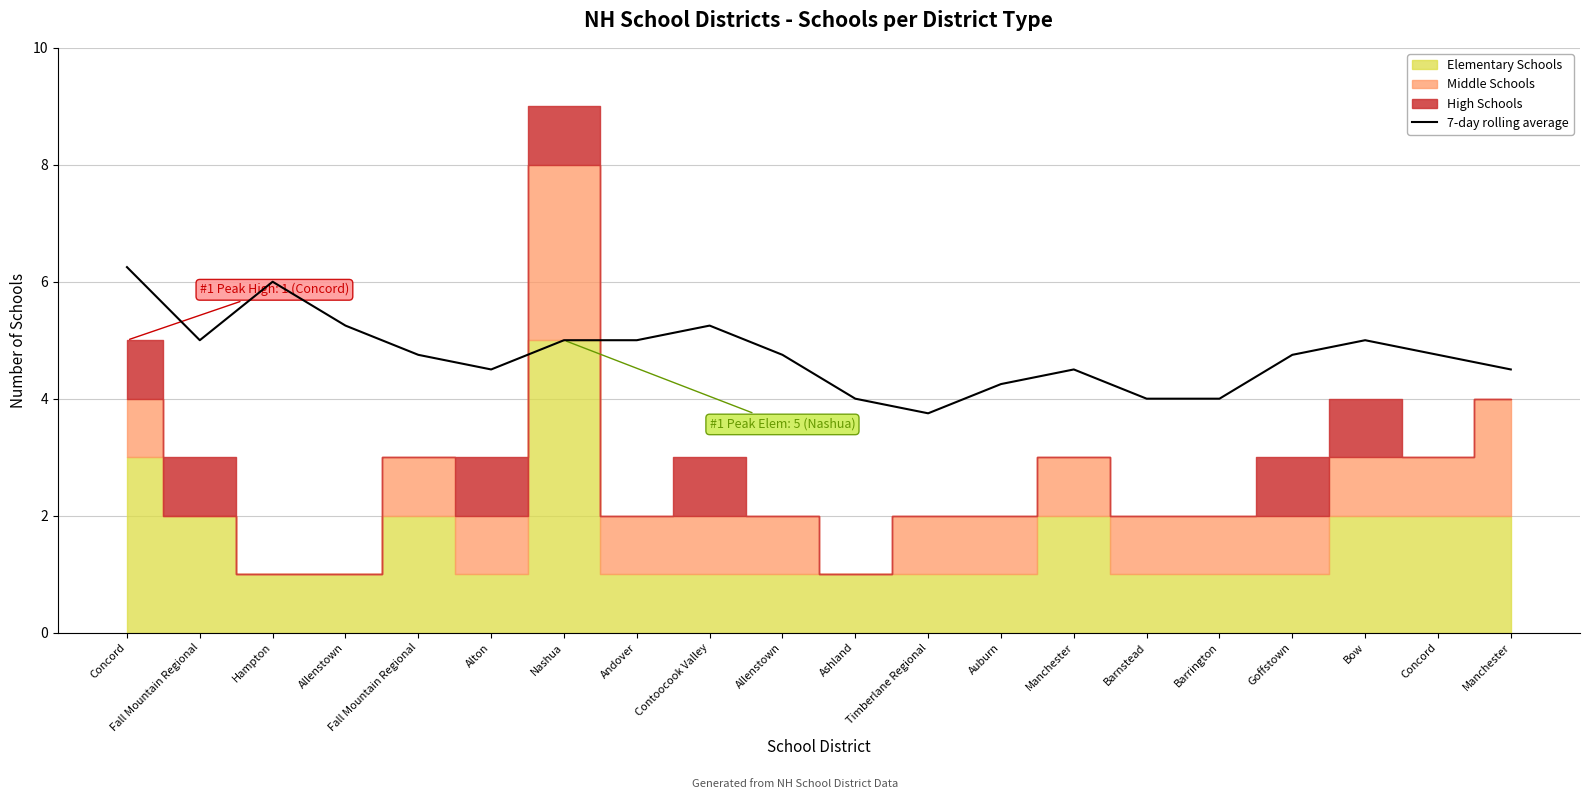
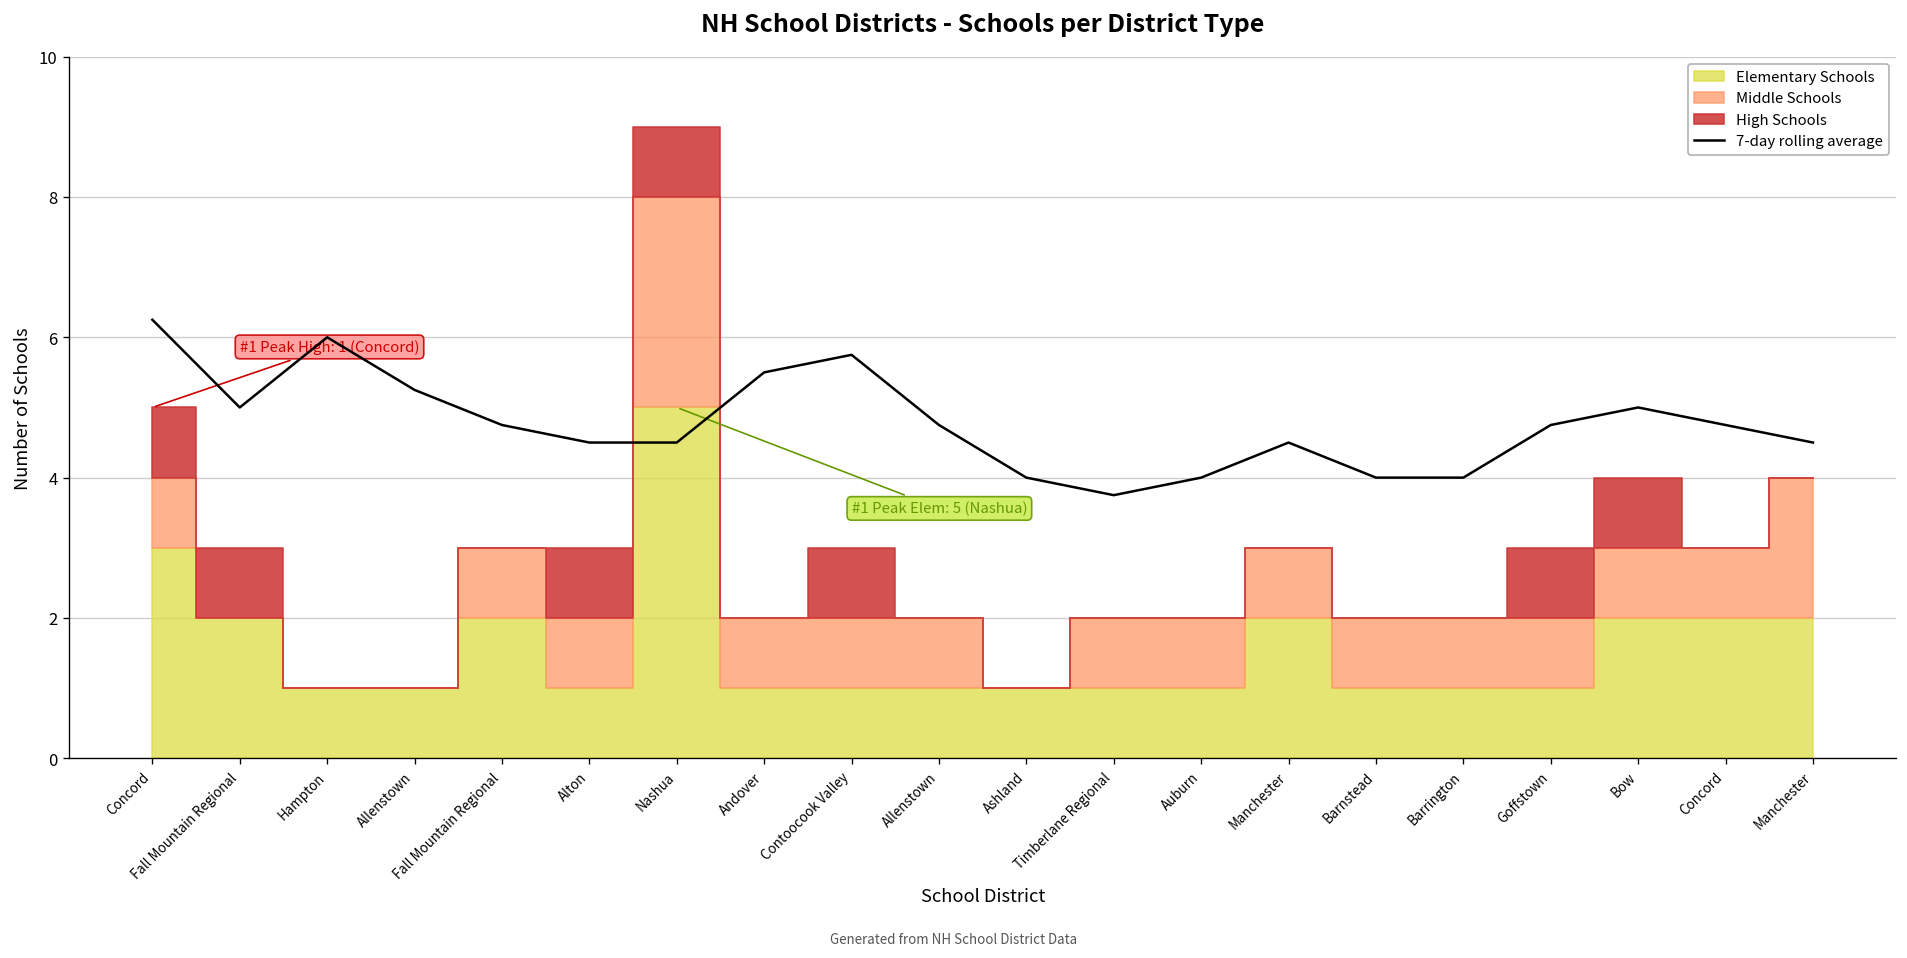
7-day rolling average, Nashua: 5.0 -> 4.5
7-day rolling average, Andover: 5.0 -> 5.5
7-day rolling average, Contoocook Valley: 5.3 -> 5.8
7-day rolling average, Auburn: 4.3 -> 4.0
